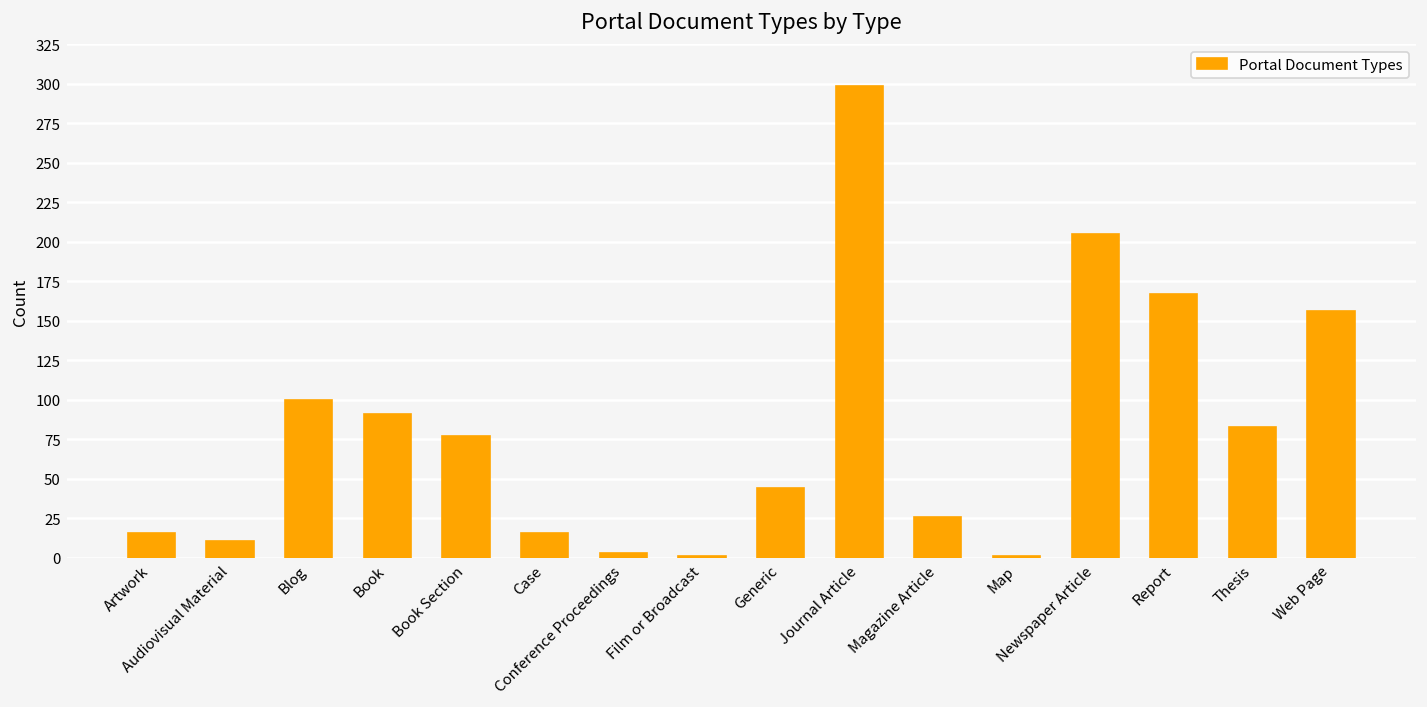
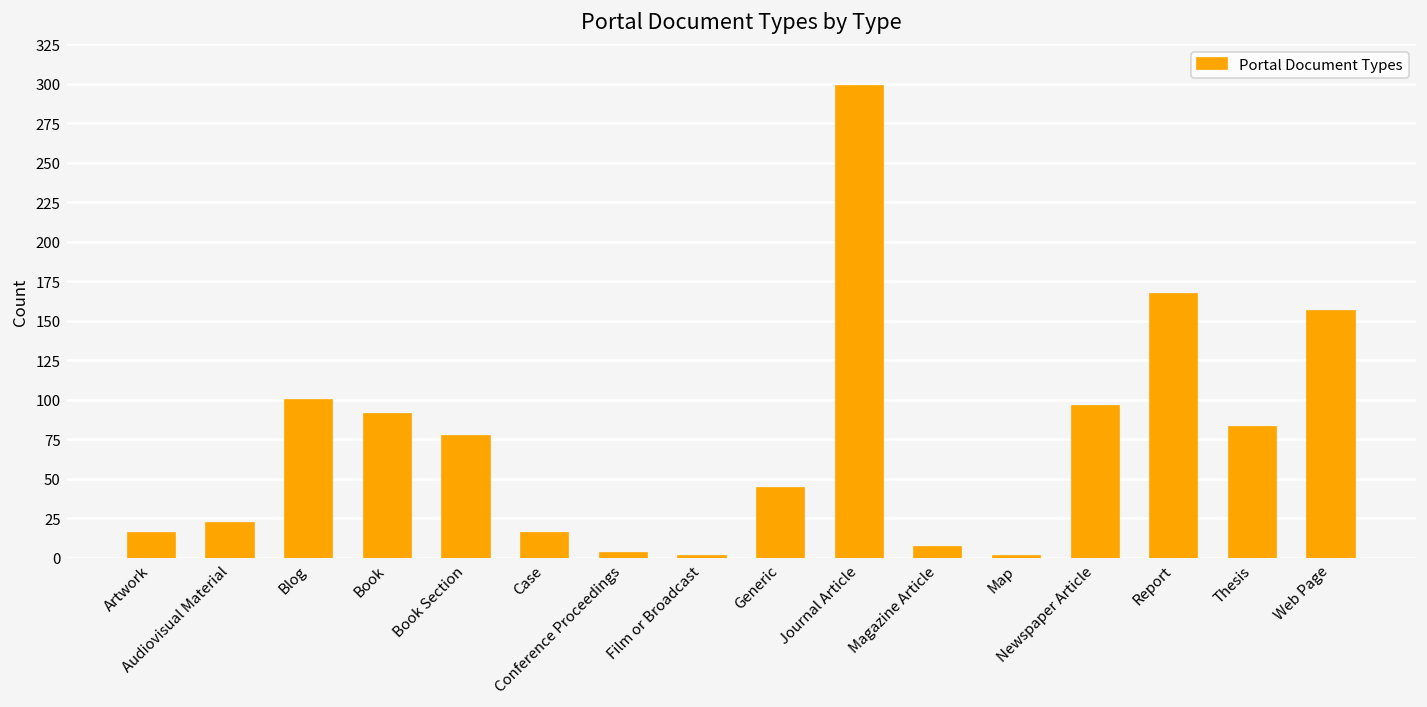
Audiovisual Material: 11 -> 22
Magazine Article: 26 -> 7
Newspaper Article: 205 -> 96
